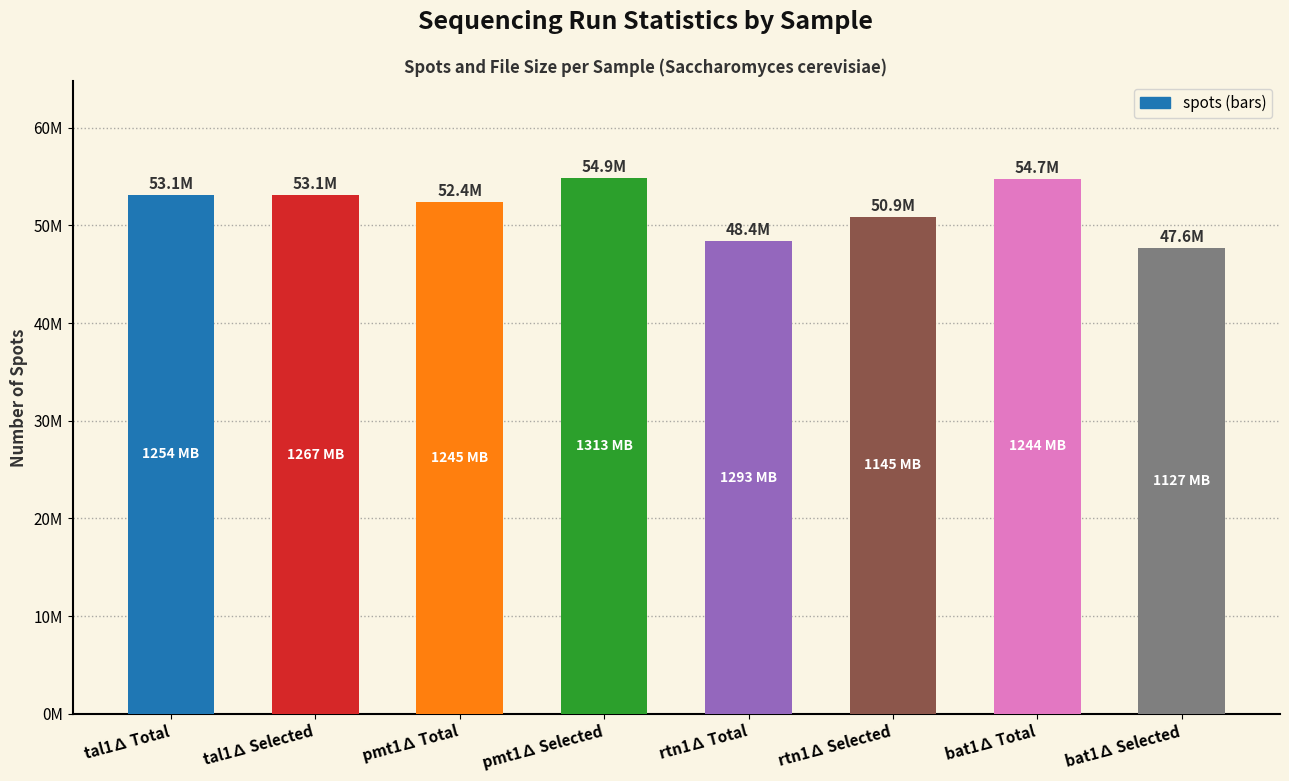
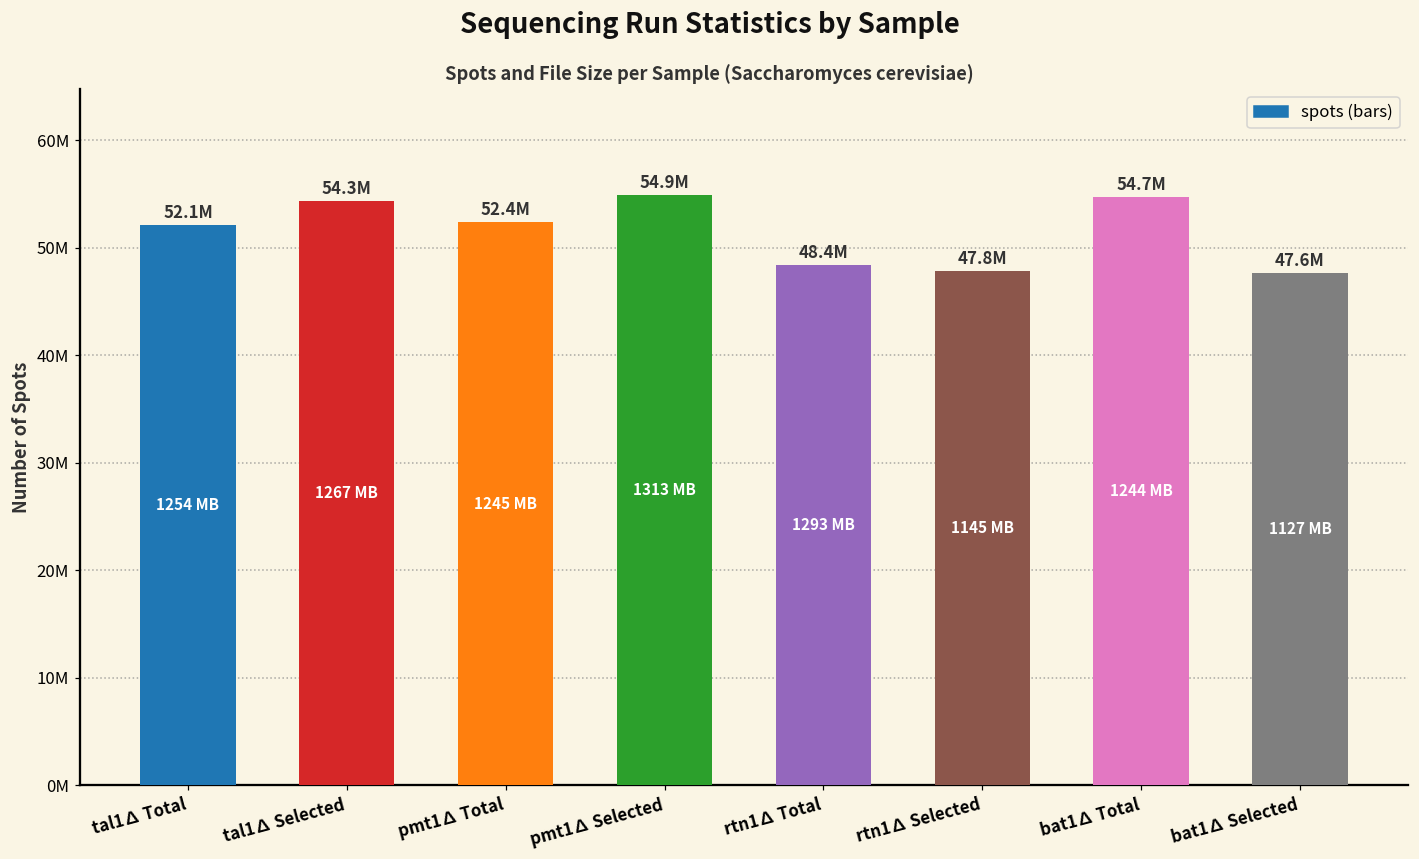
tal1∆ Total: 53.1M -> 52.1M
tal1∆ Selected: 53.1M -> 54.3M
rtn1∆ Selected: 50.9M -> 47.8M
